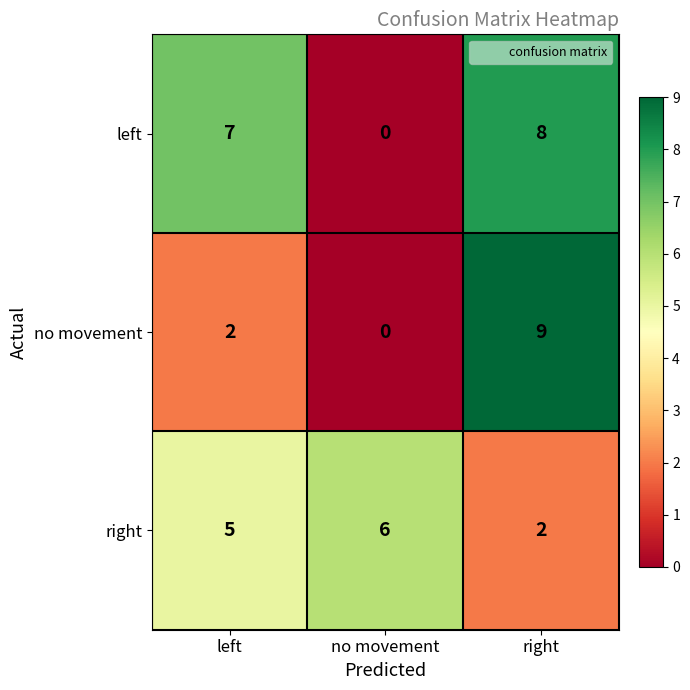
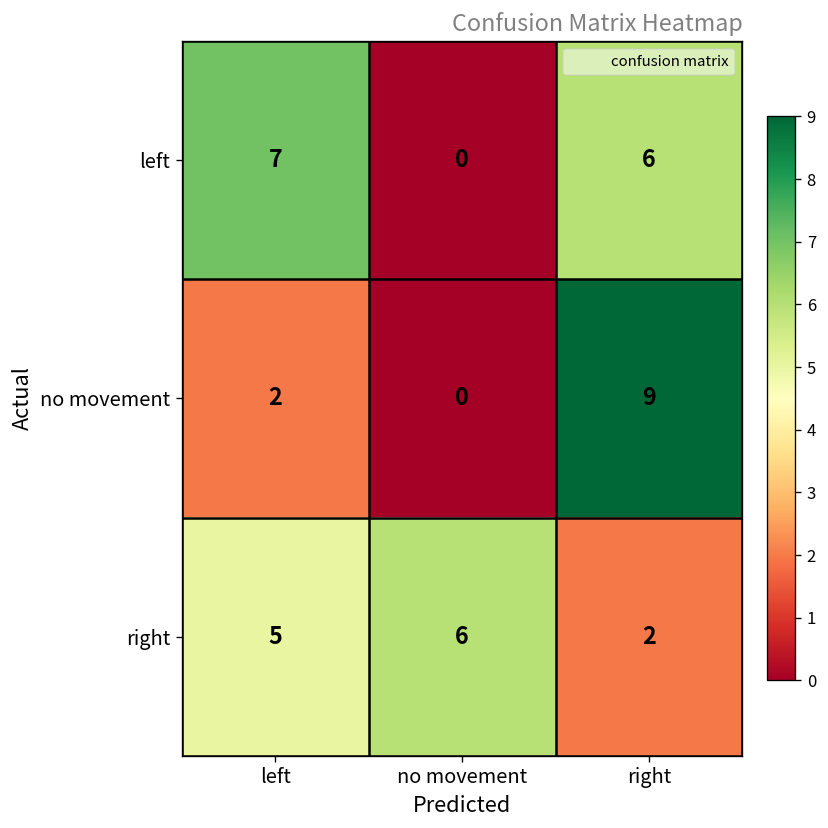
left, right: 8 -> 6
